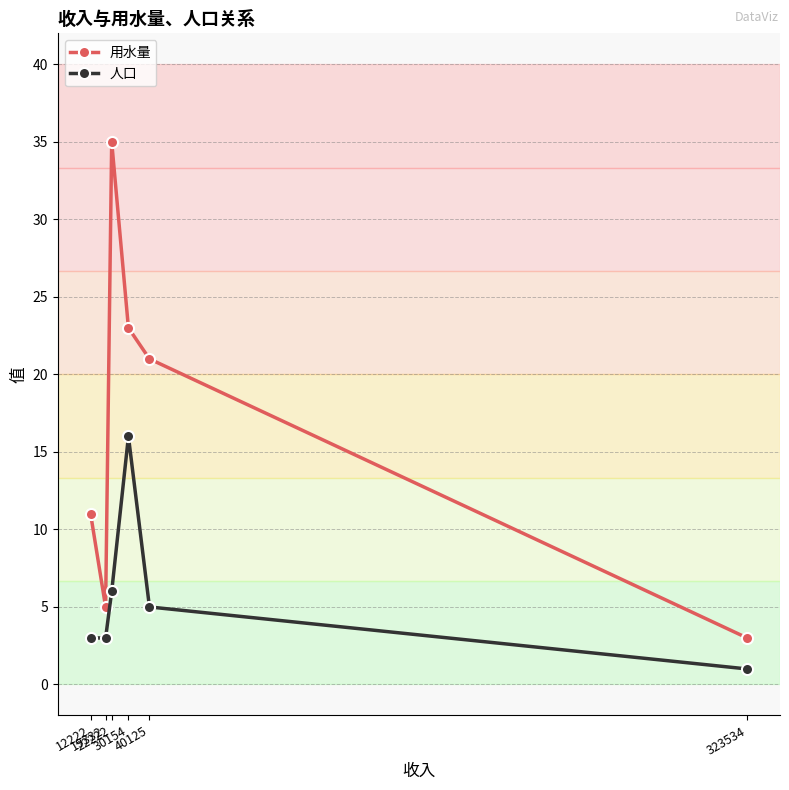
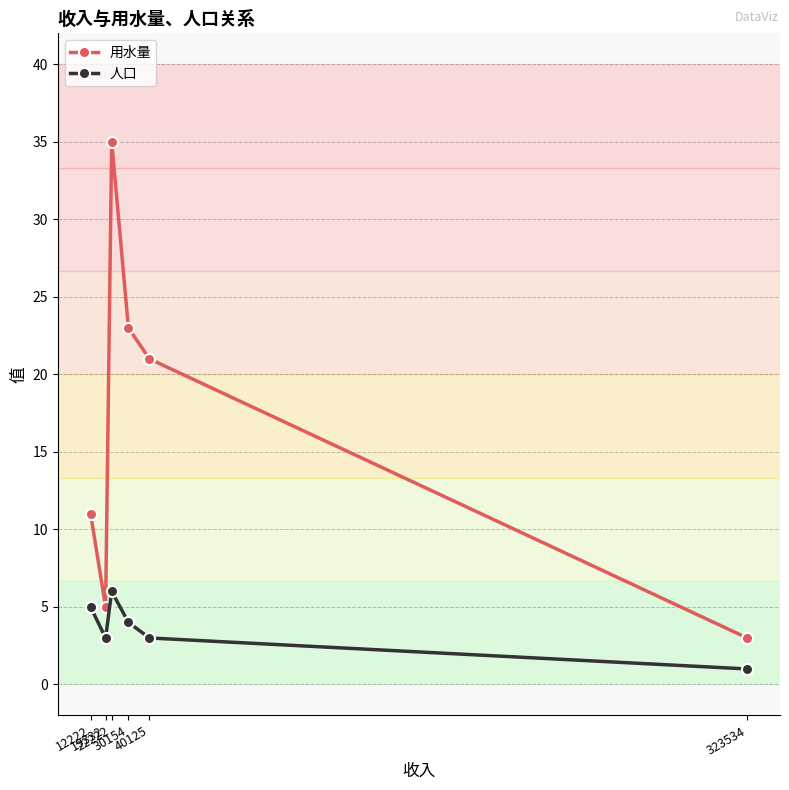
人口, 12222: 3 -> 5
人口, 30154: 16 -> 4
人口, 40125: 5 -> 3
